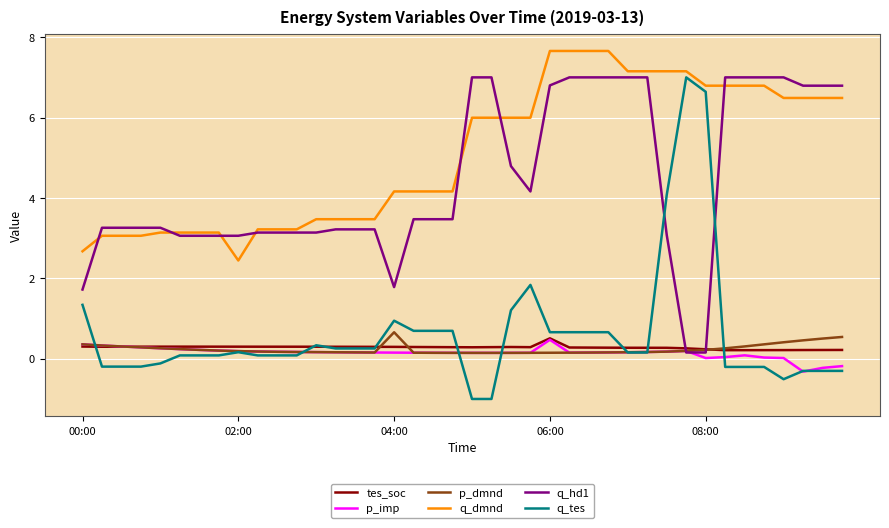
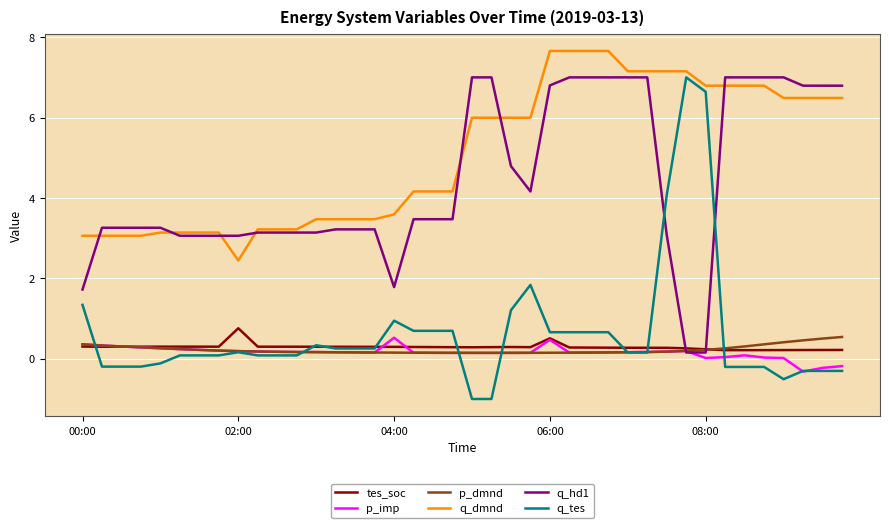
q_dmnd, 00:00: 2.7 -> 3.1
tes_soc, 02:00: 0.3 -> 0.8
p_imp, 04:00: 0.1 -> 0.5
p_dmnd, 04:00: 0.7 -> 0.1
q_dmnd, 04:00: 4.2 -> 3.6
